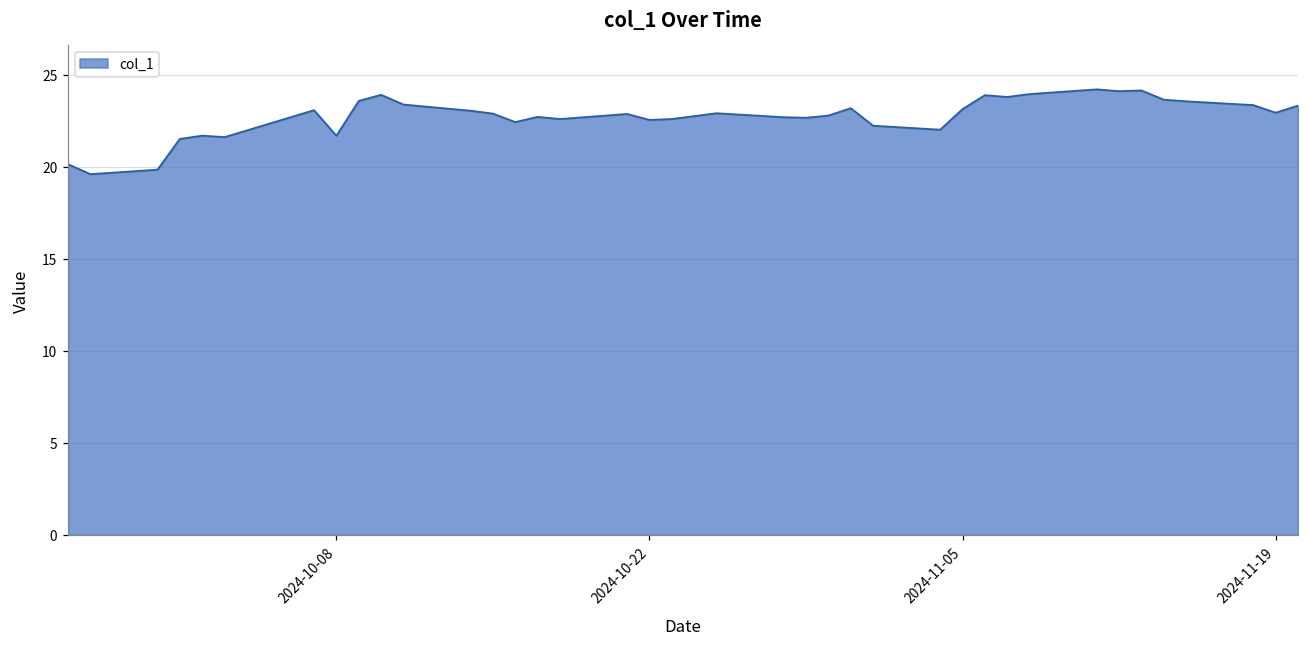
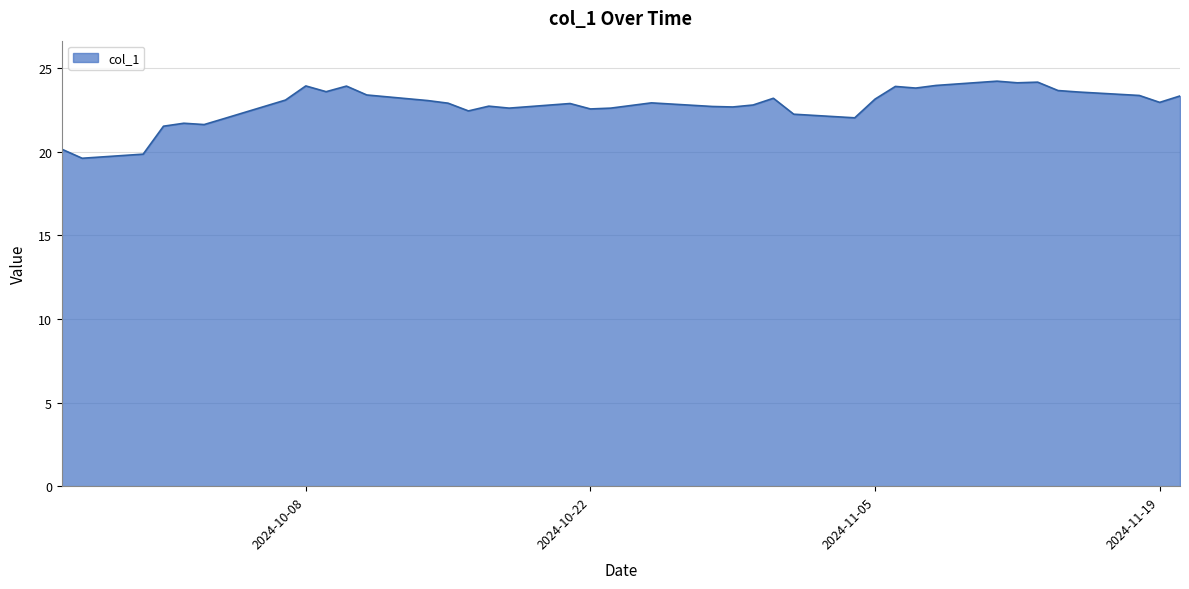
2024-10-08: 21.7 -> 23.9
